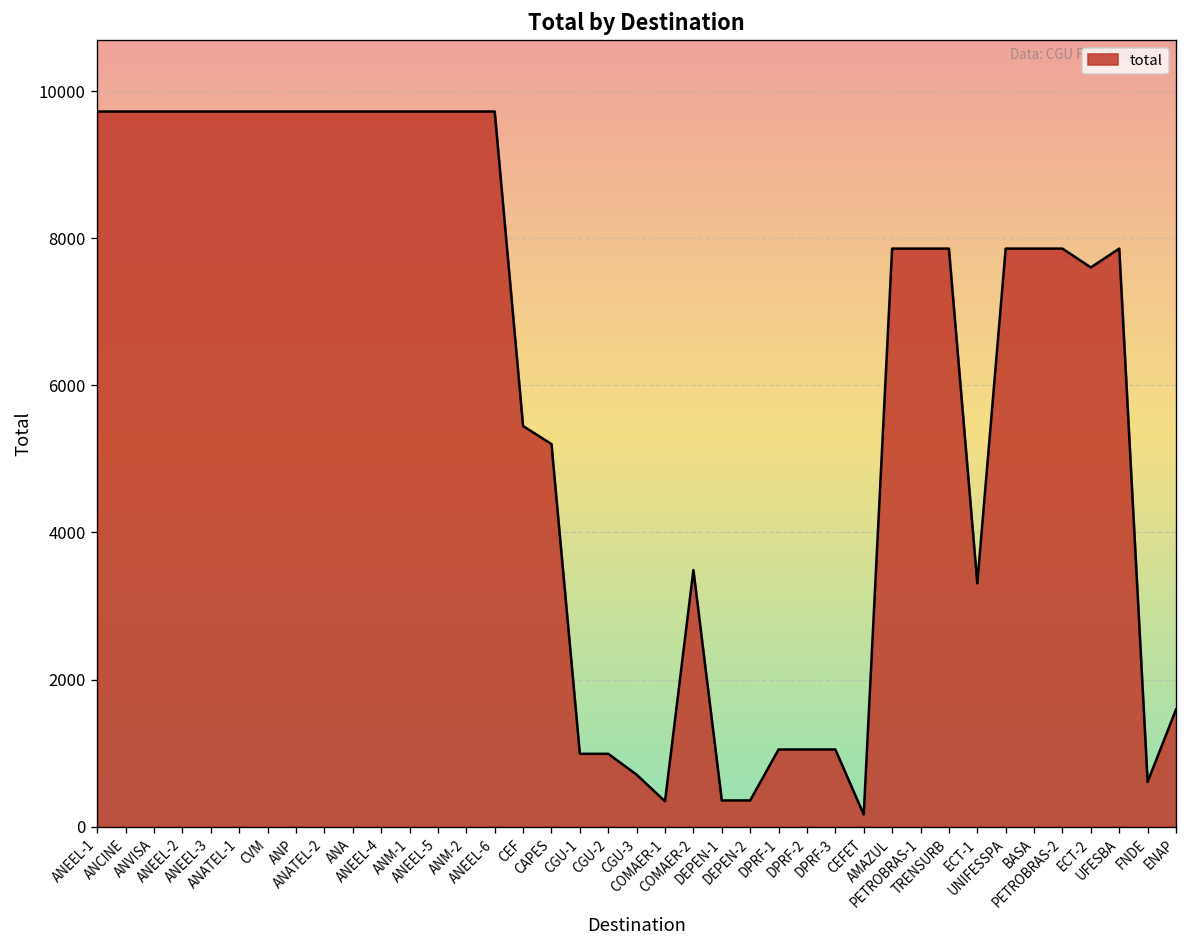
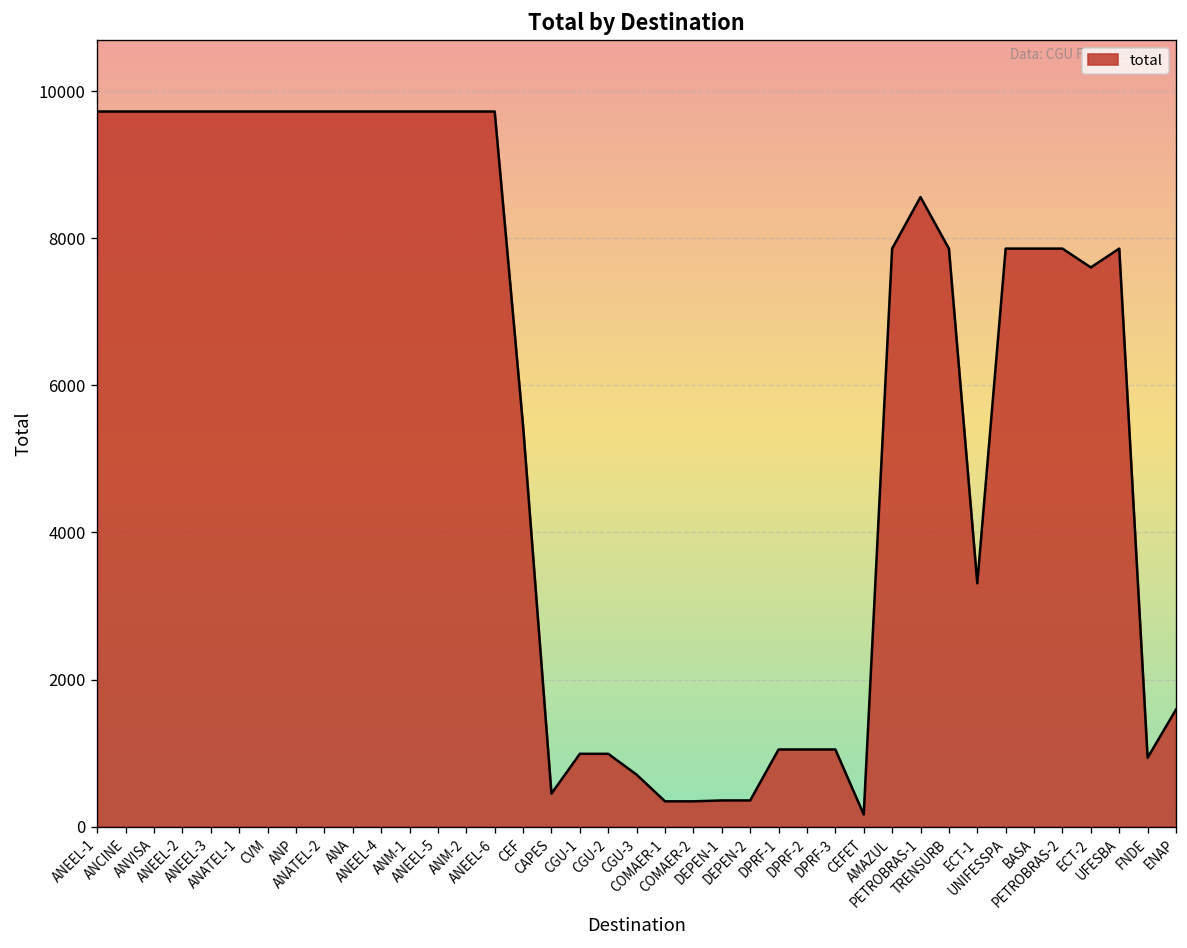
CAPES: 5200 -> 400
COMAER-2: 3500 -> 300
PETROBRAS-1: 7900 -> 8600
FNDE: 600 -> 900
